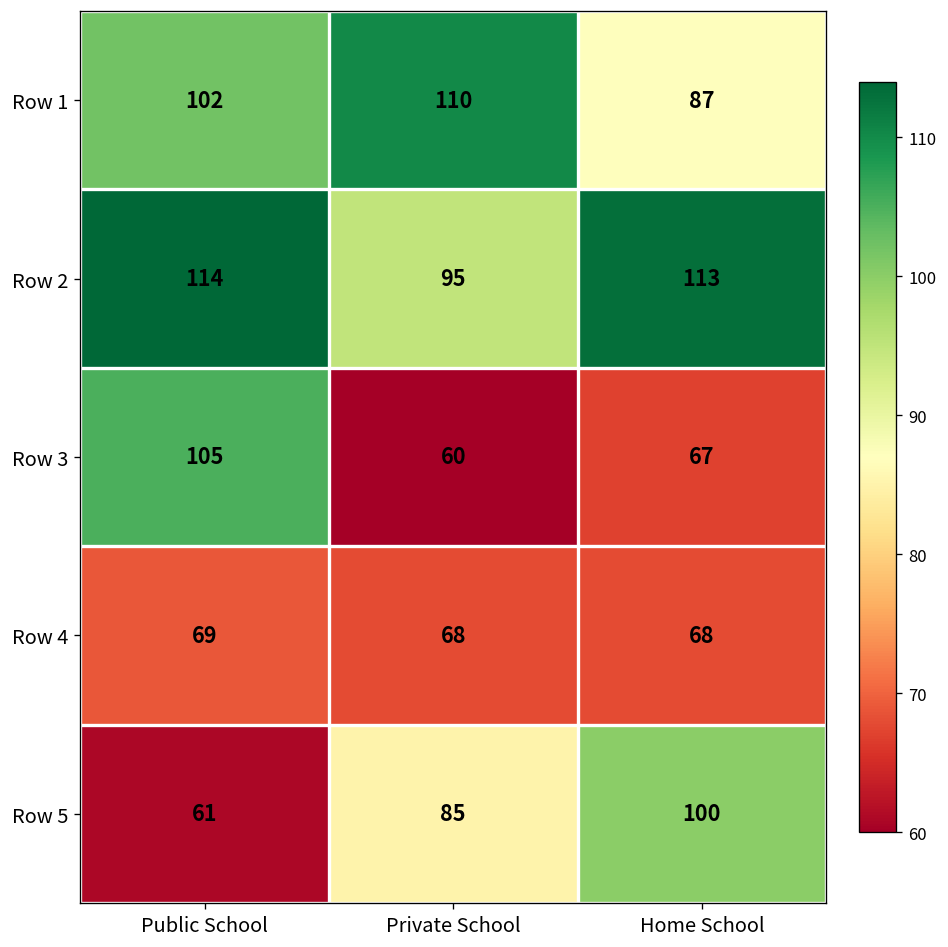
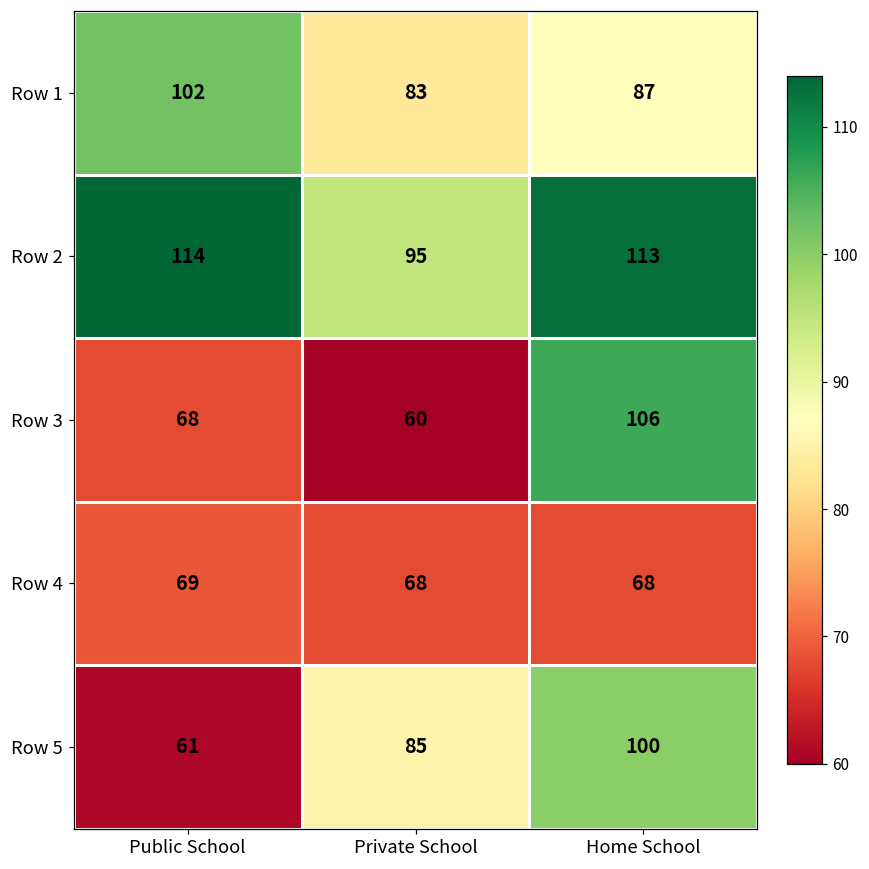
Row 1, Private School: 110 -> 83
Row 3, Public School: 105 -> 68
Row 3, Home School: 67 -> 106
